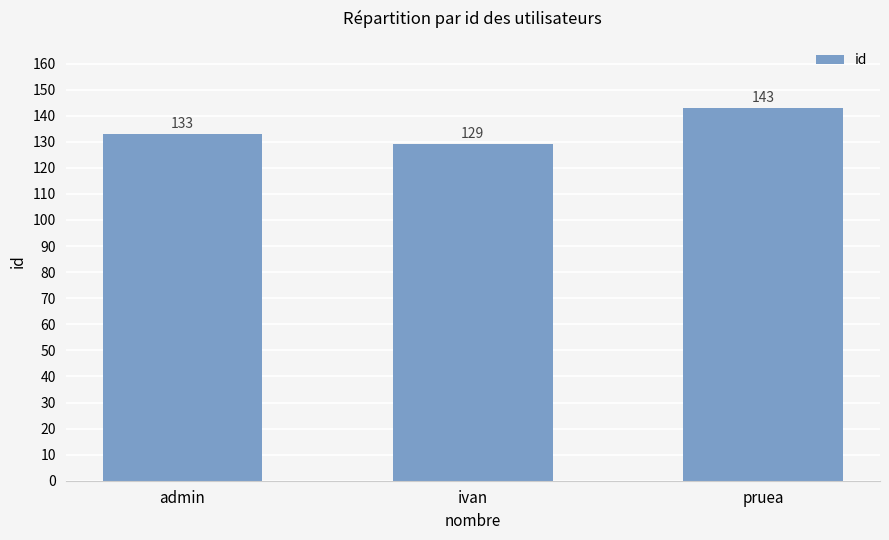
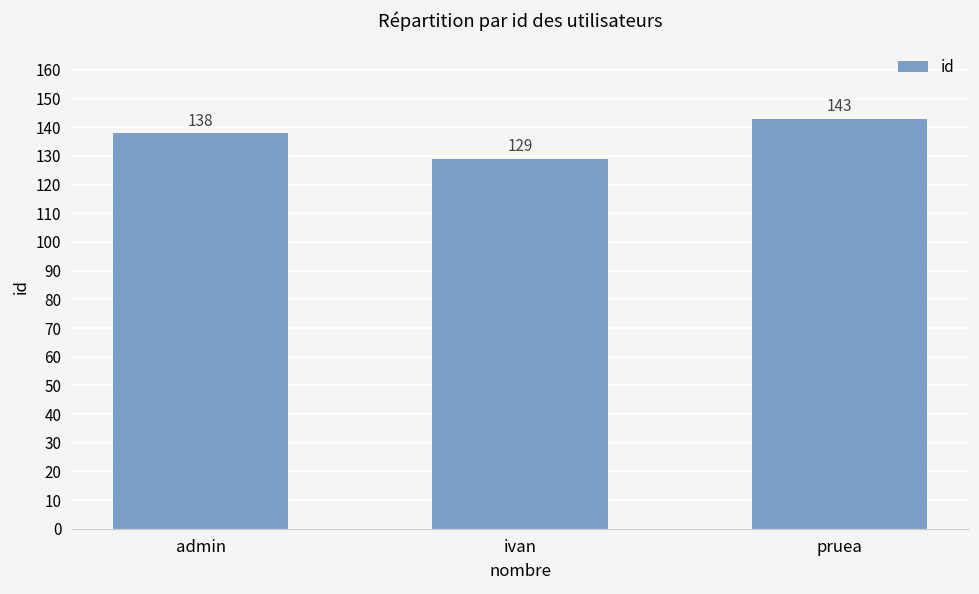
admin: 133 -> 138
